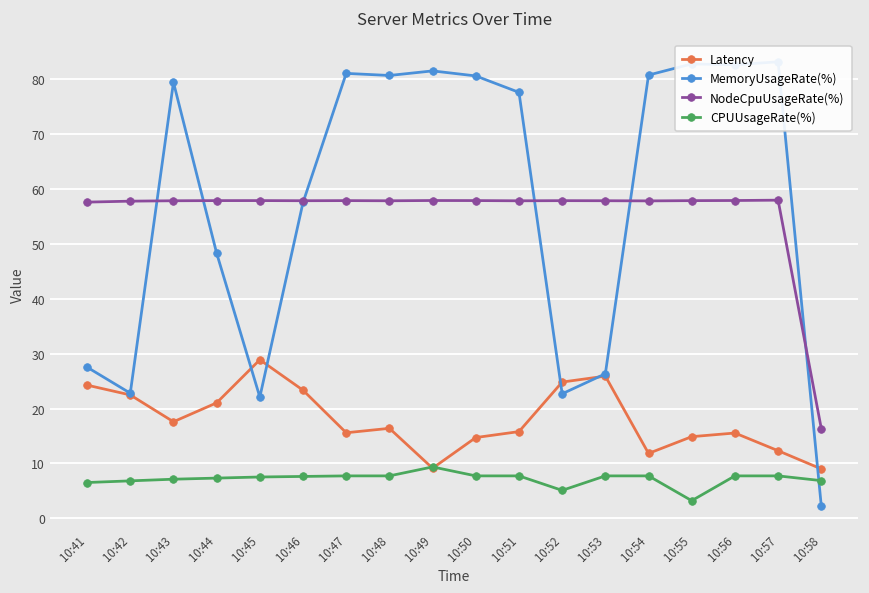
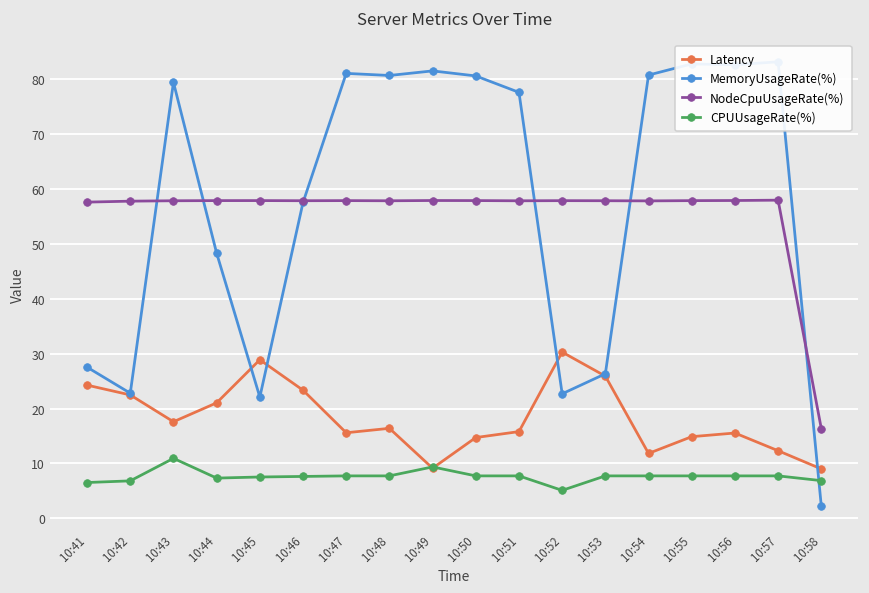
CPUUsageRate(%), 10:43: 7 -> 11
Latency, 10:52: 25 -> 30
CPUUsageRate(%), 10:55: 3 -> 8
